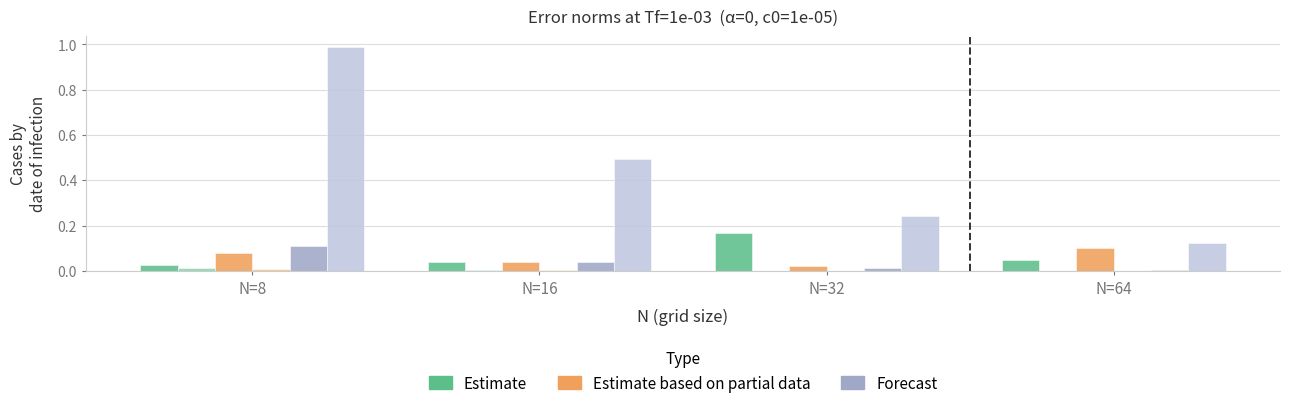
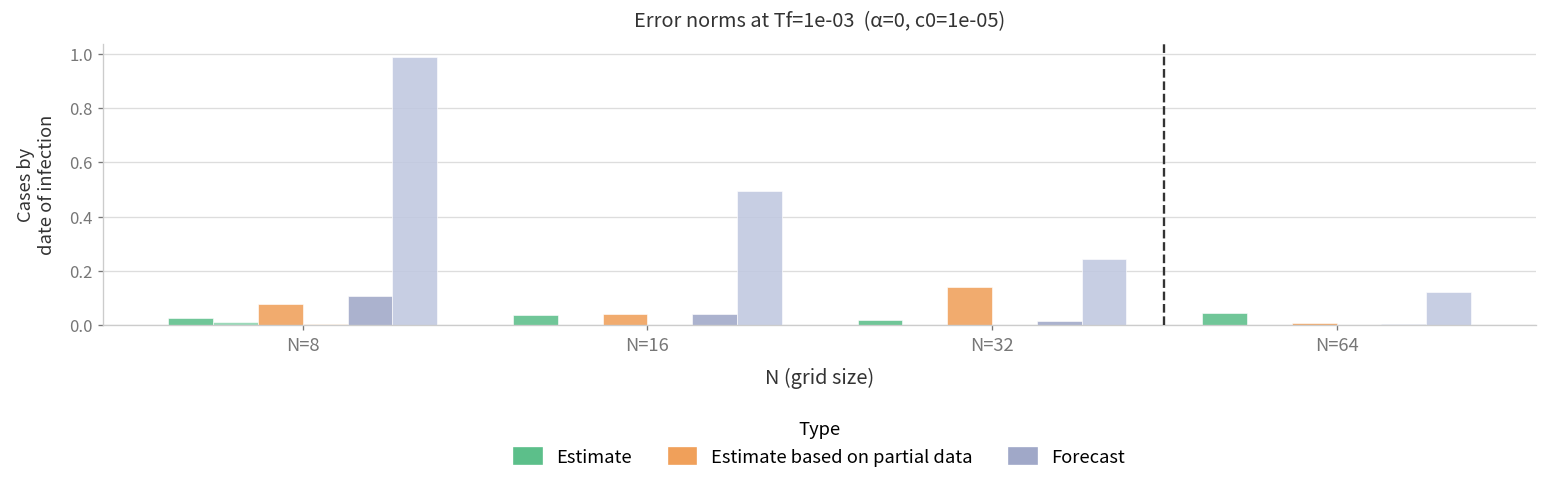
Estimate, N=32: 0.17 -> 0.02
Estimate based on partial data, N=32: 0.02 -> 0.14
Estimate based on partial data, N=64: 0.10 -> 0.01
